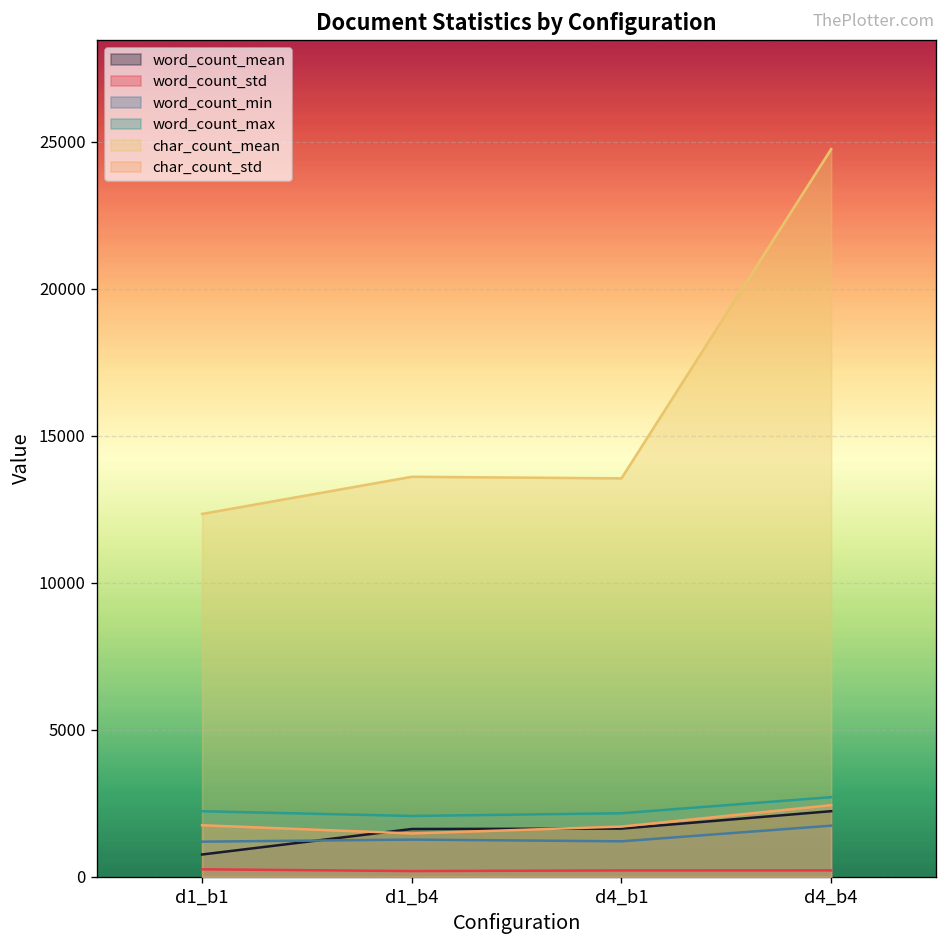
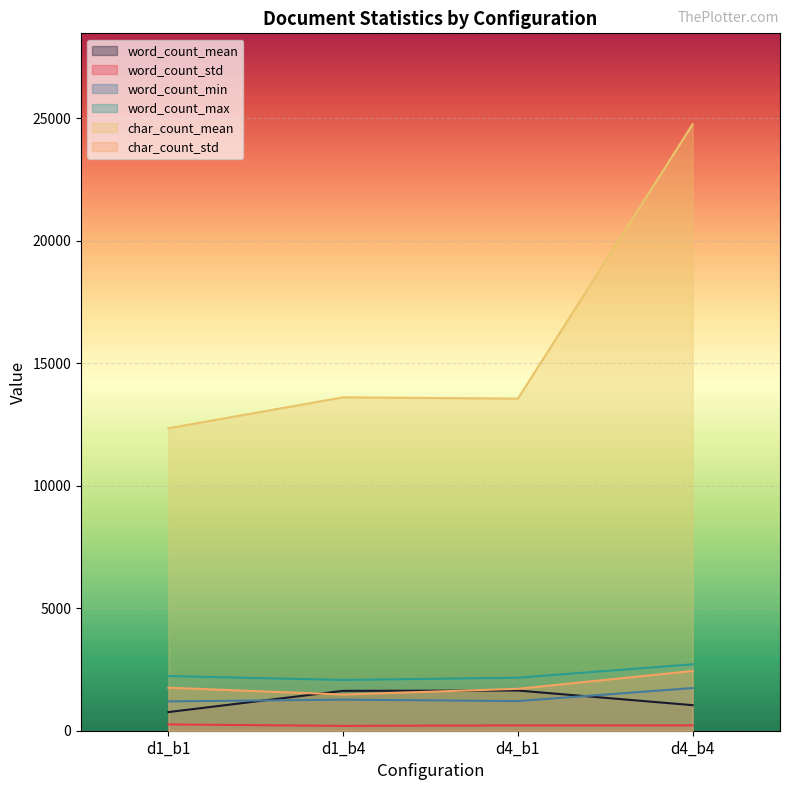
word_count_mean, d4_b4: 2200 -> 1000
